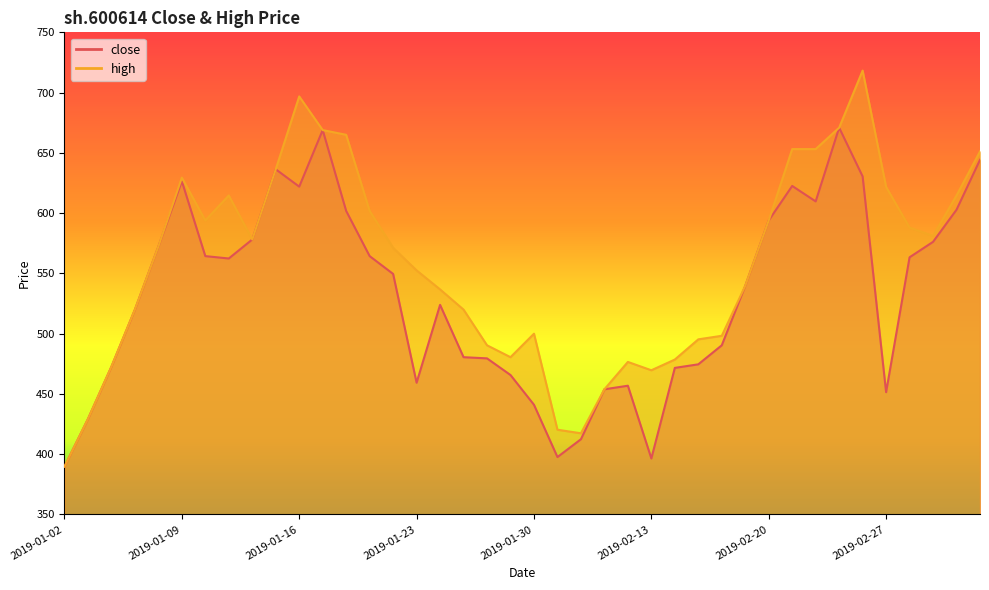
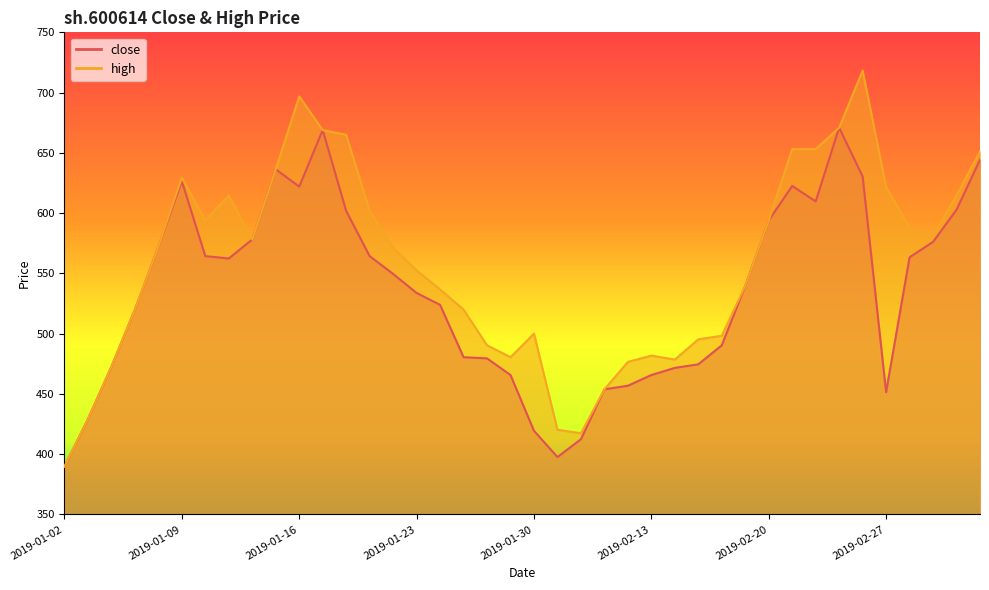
close, 2019-01-23: 459 -> 534
close, 2019-01-30: 441 -> 419
close, 2019-02-13: 396 -> 466
high, 2019-02-13: 470 -> 482
